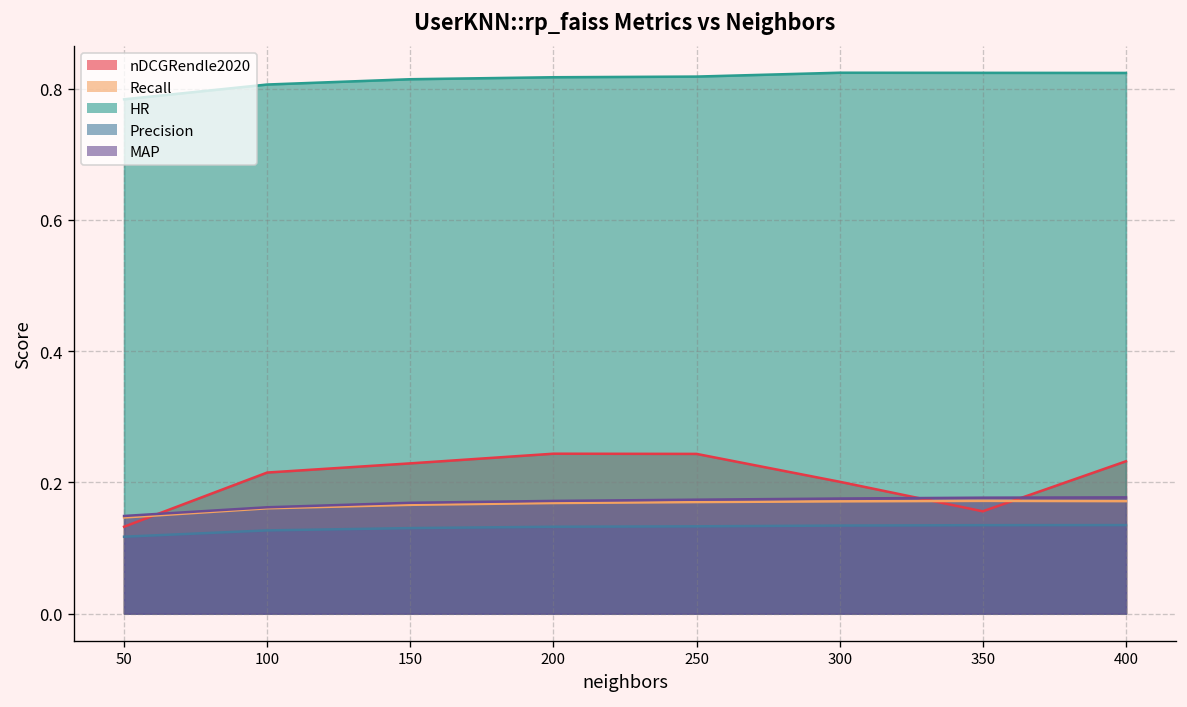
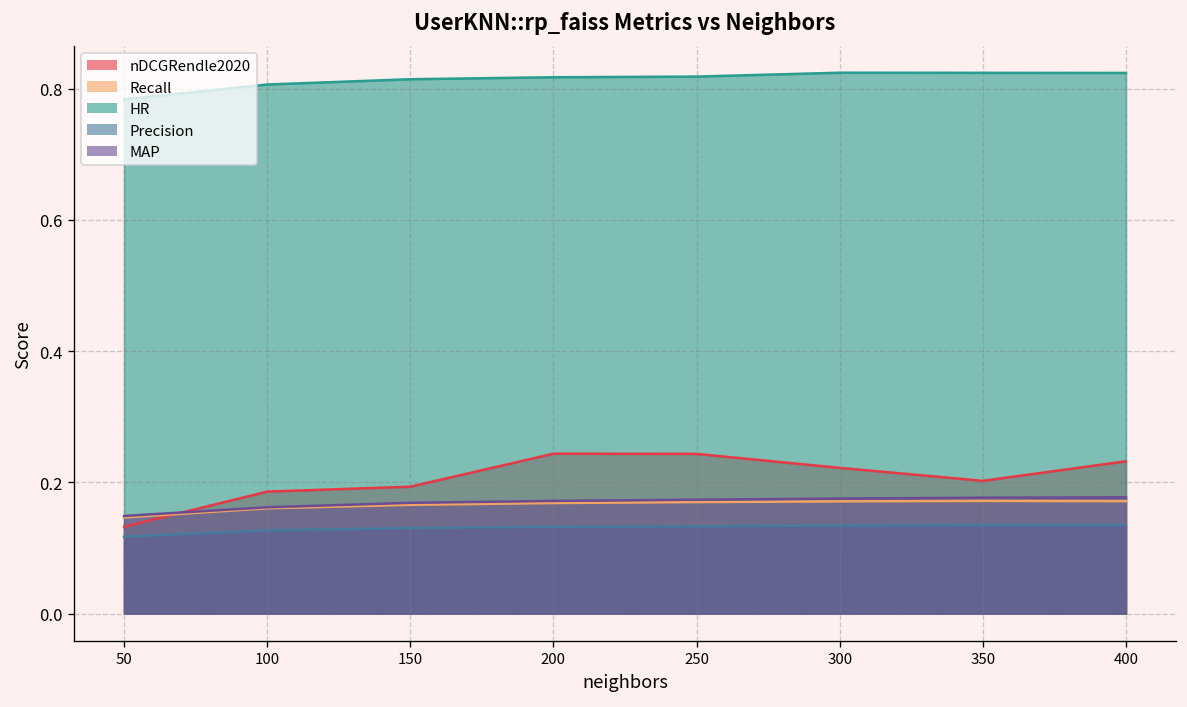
nDCGRendle2020, 100: 0.22 -> 0.19
nDCGRendle2020, 150: 0.23 -> 0.19
nDCGRendle2020, 300: 0.20 -> 0.22
nDCGRendle2020, 350: 0.16 -> 0.20
